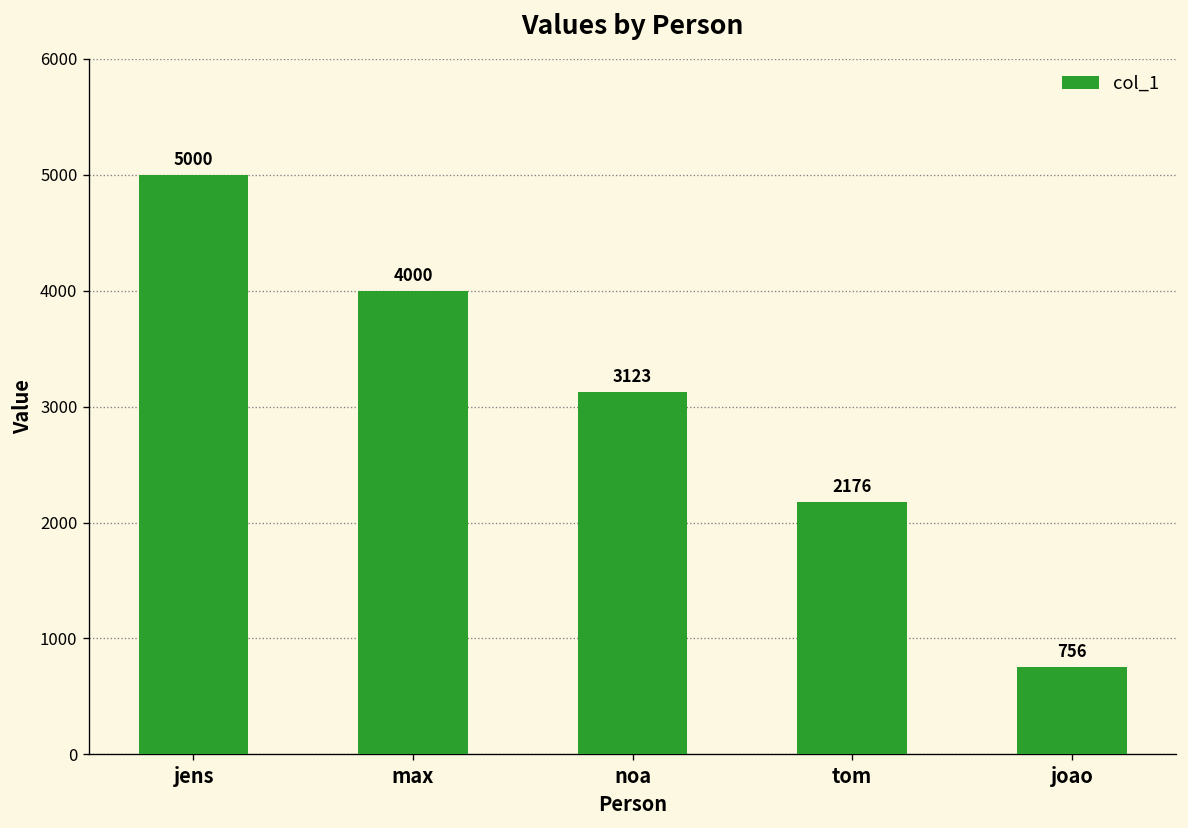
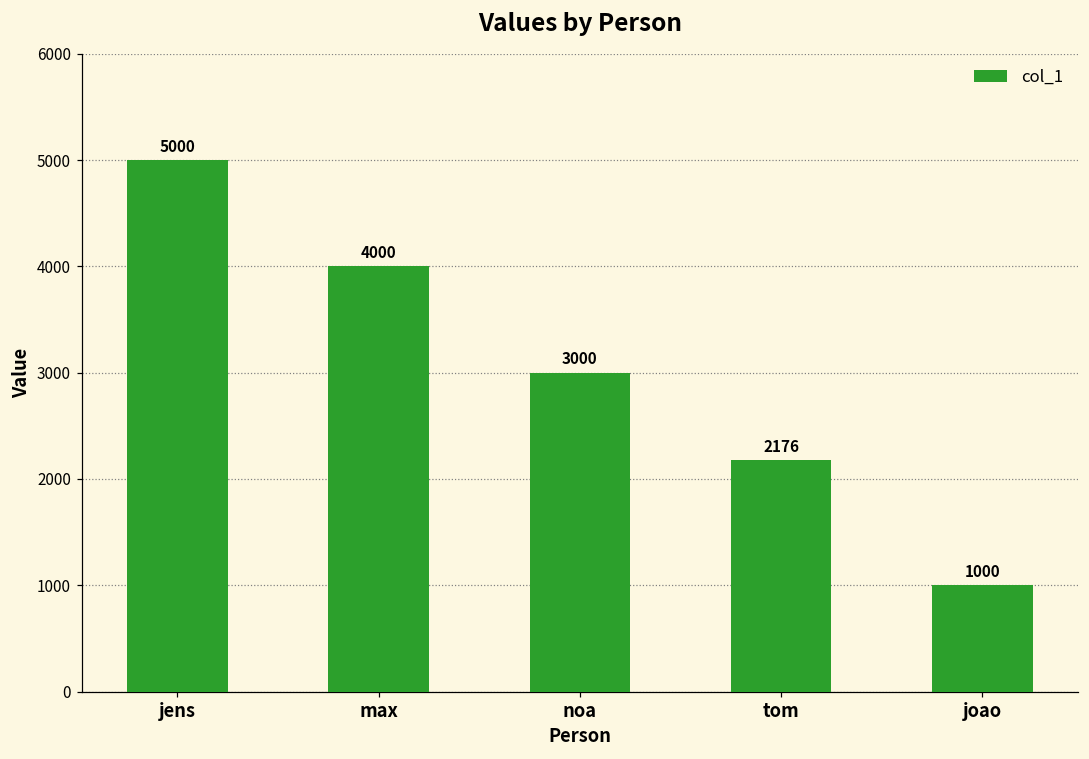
noa: 3123 -> 3000
joao: 756 -> 1000
